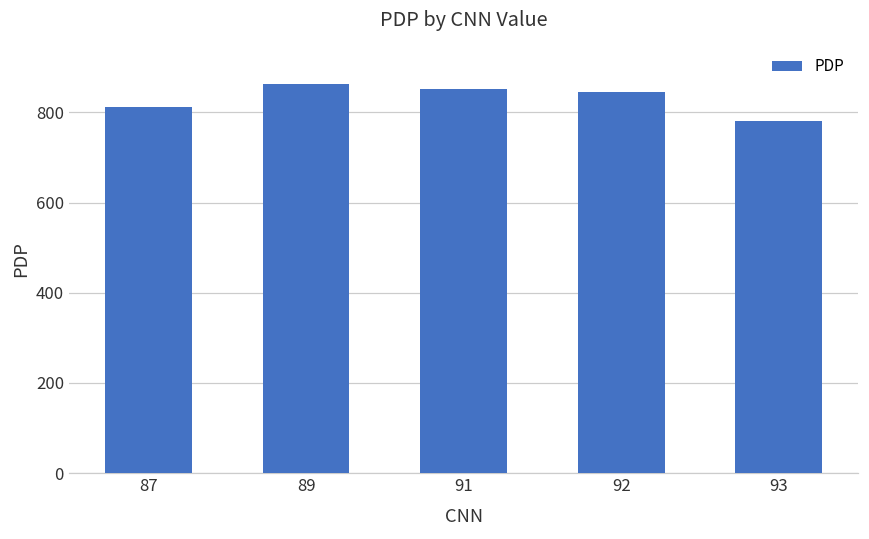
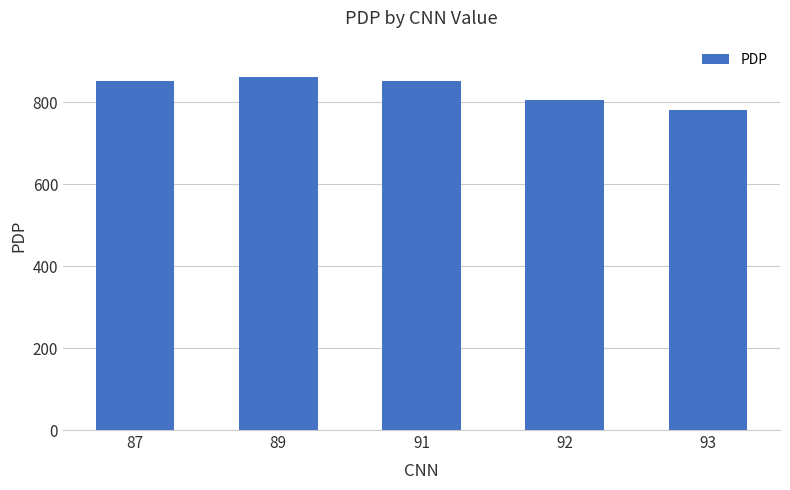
87: 810 -> 850
92: 840 -> 810
